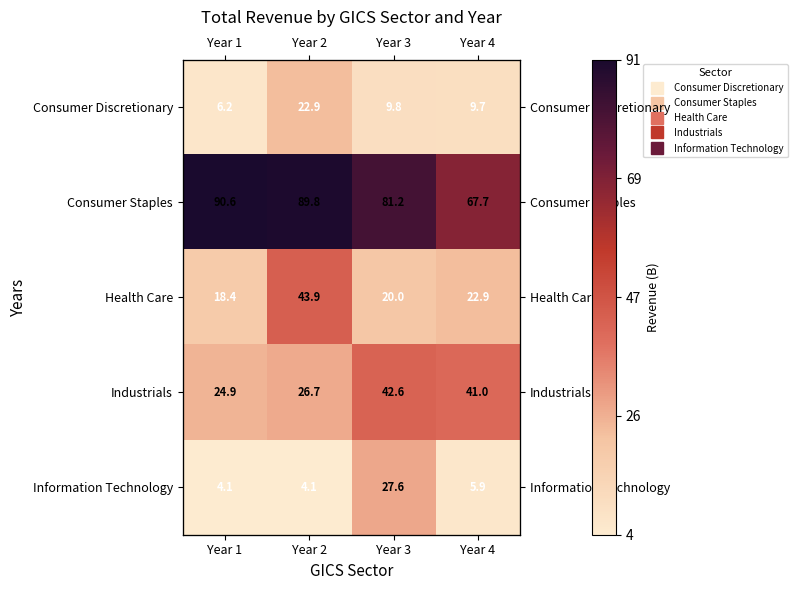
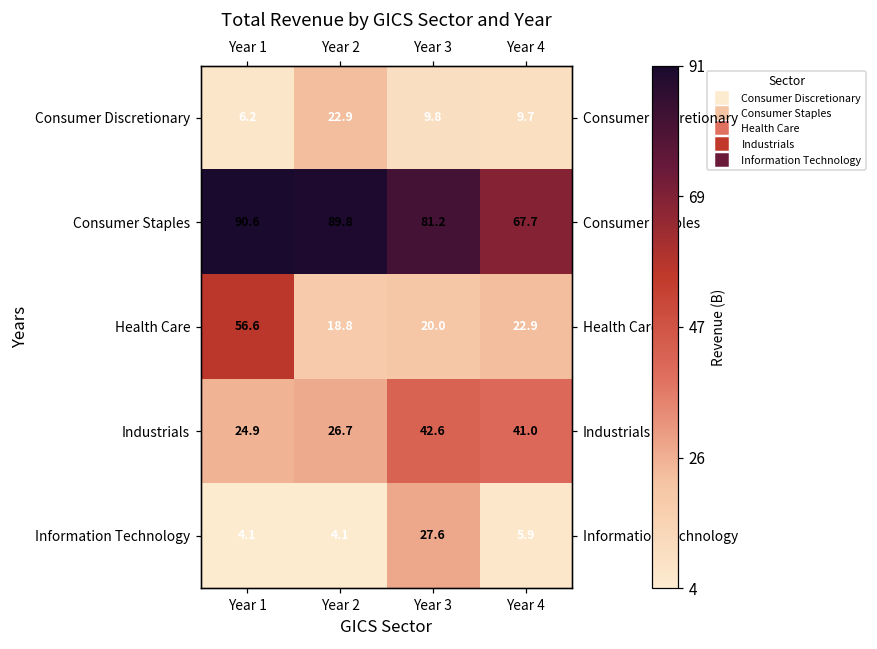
Health Care, Year 1: 18.4 -> 56.6
Health Care, Year 2: 43.9 -> 18.8
